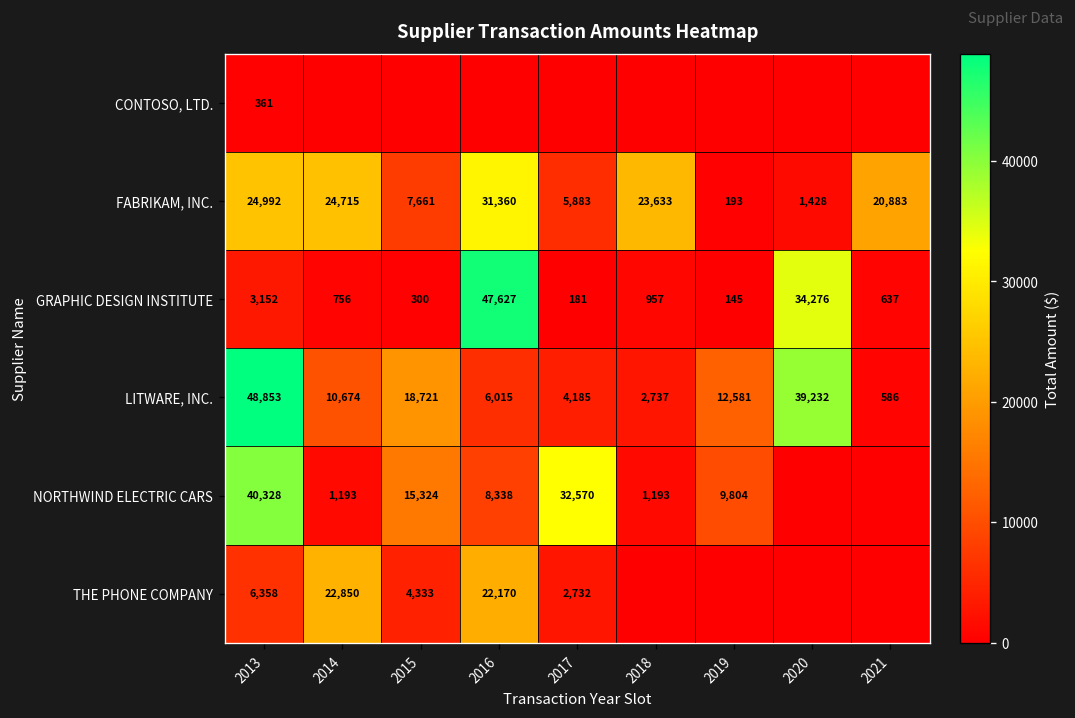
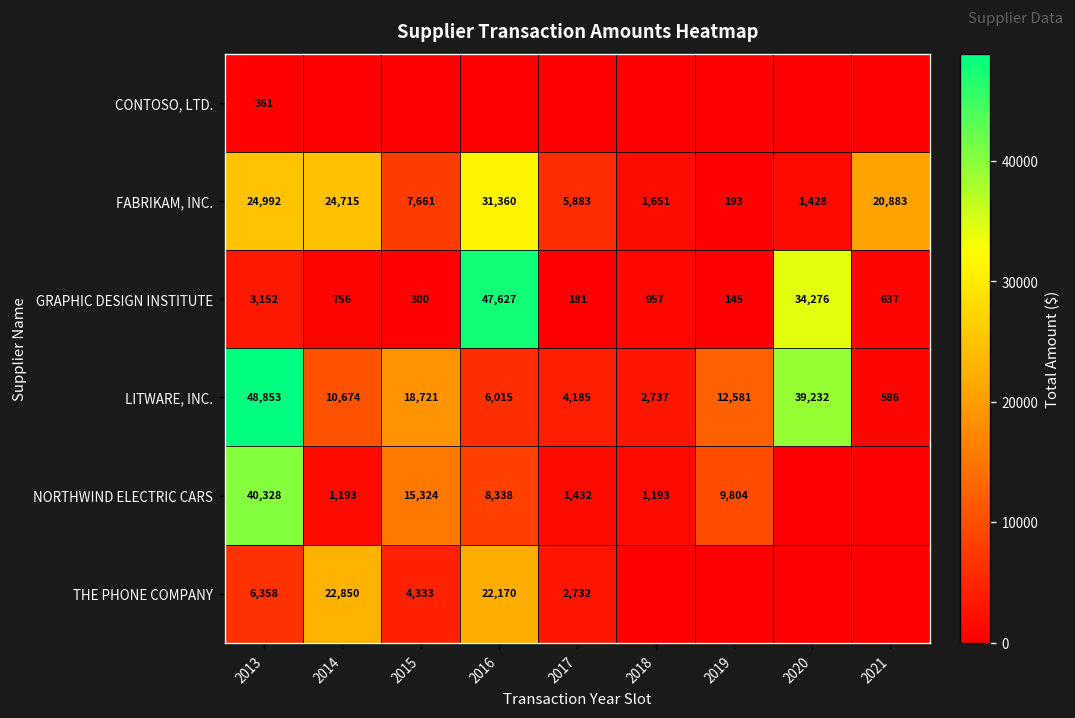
FABRIKAM, INC., 2018: 23,633 -> 1,651
NORTHWIND ELECTRIC CARS, 2017: 32,570 -> 1,432
